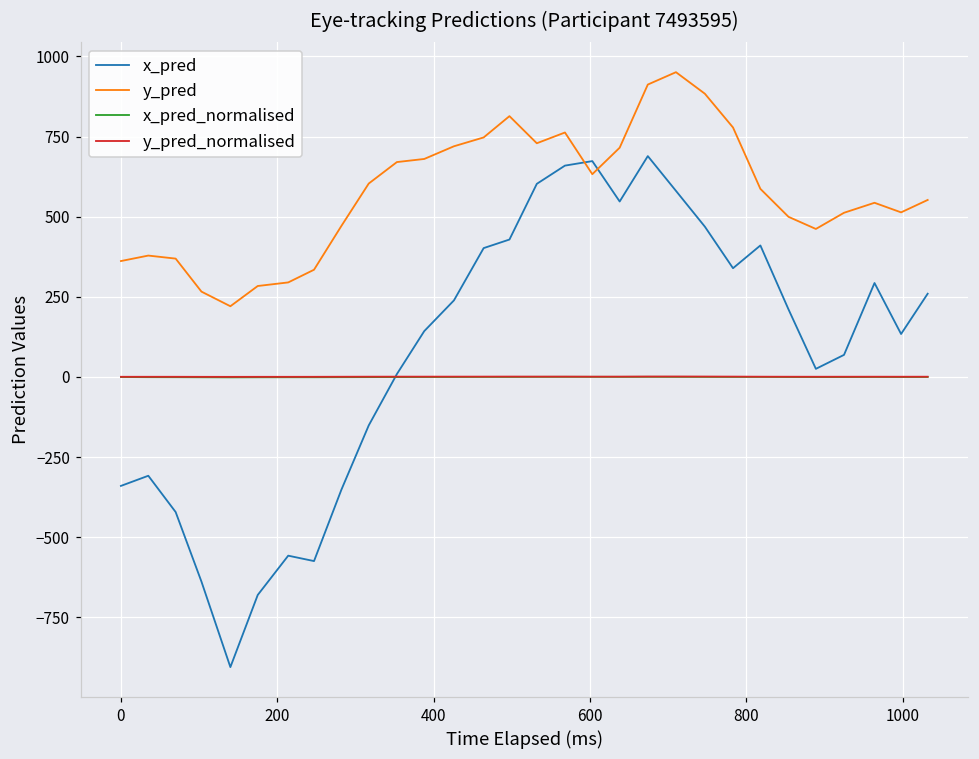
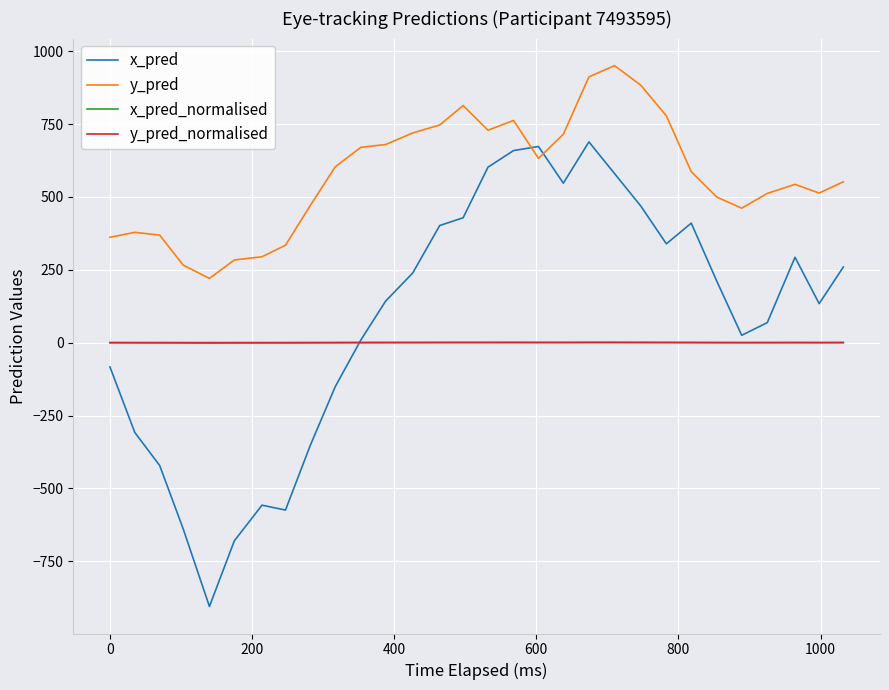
x_pred, 0: -340 -> -80
